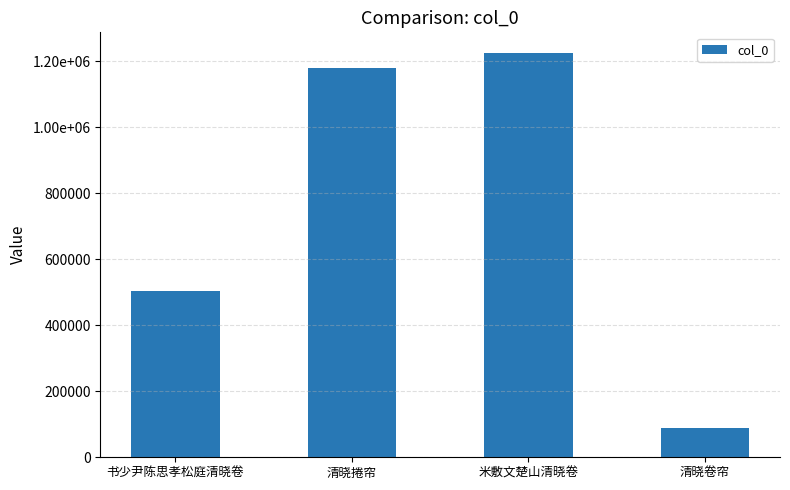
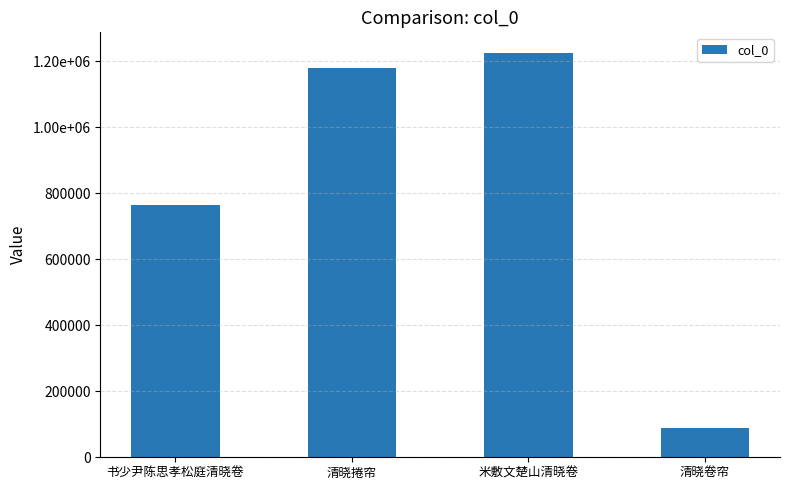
书少尹陈思孝松庭清晓卷: 500000 -> 760000
